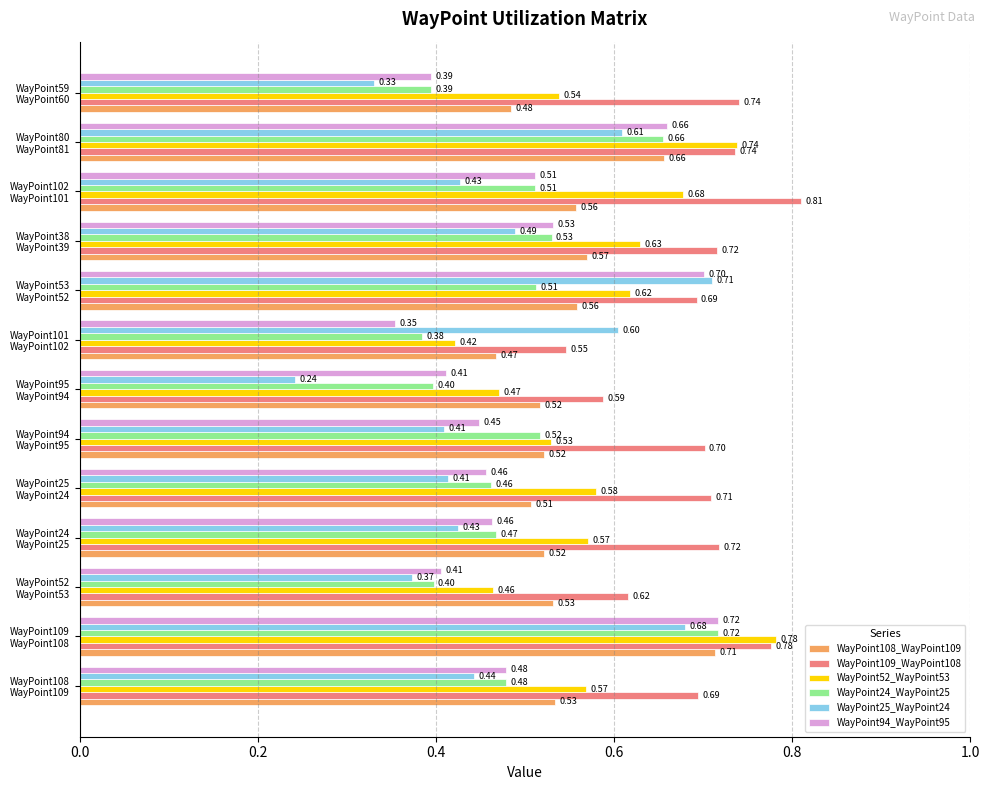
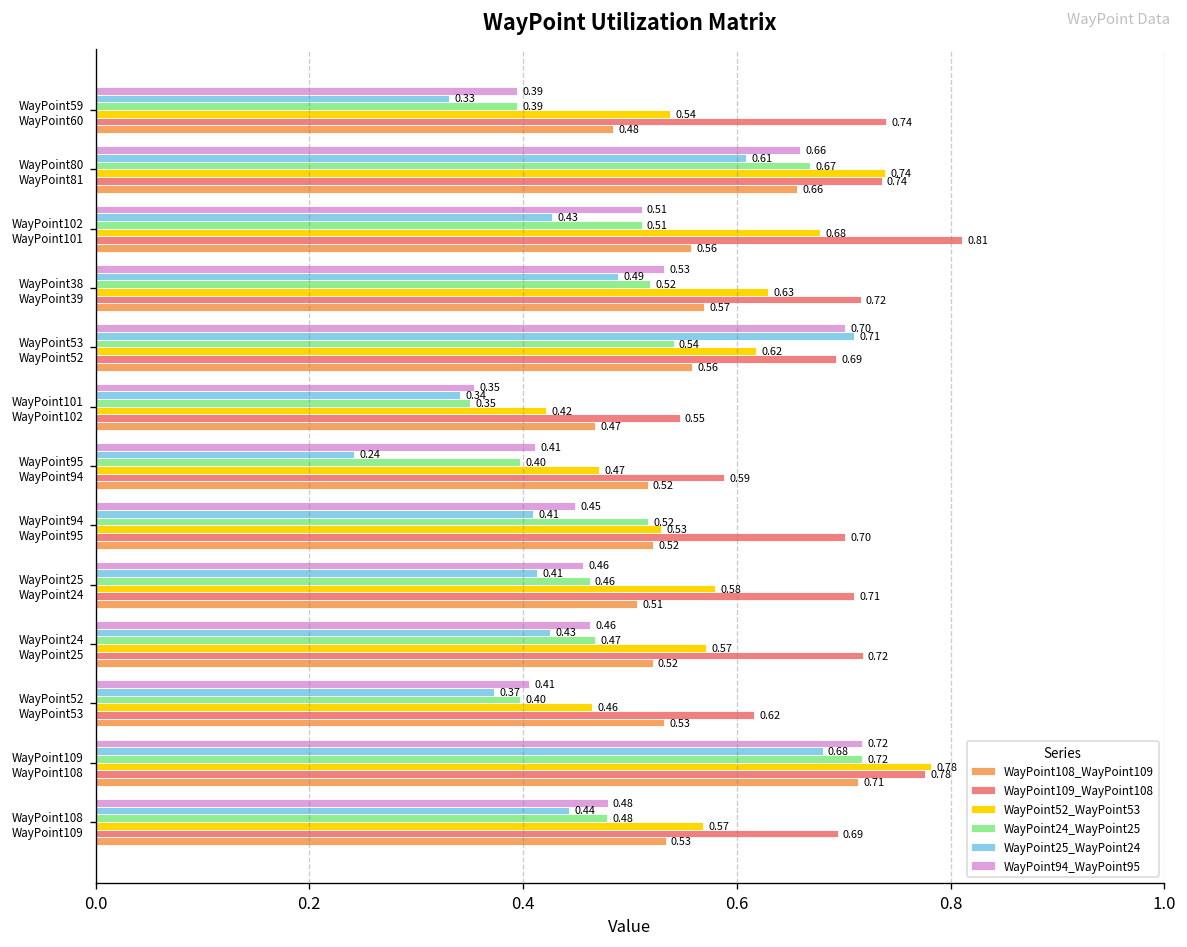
WayPoint24_WayPoint25, WayPoint80 WayPoint81: 0.66 -> 0.67
WayPoint24_WayPoint25, WayPoint38 WayPoint39: 0.53 -> 0.52
WayPoint24_WayPoint25, WayPoint53 WayPoint52: 0.51 -> 0.54
WayPoint25_WayPoint24, WayPoint101 WayPoint102: 0.60 -> 0.34
WayPoint24_WayPoint25, WayPoint101 WayPoint102: 0.38 -> 0.35
